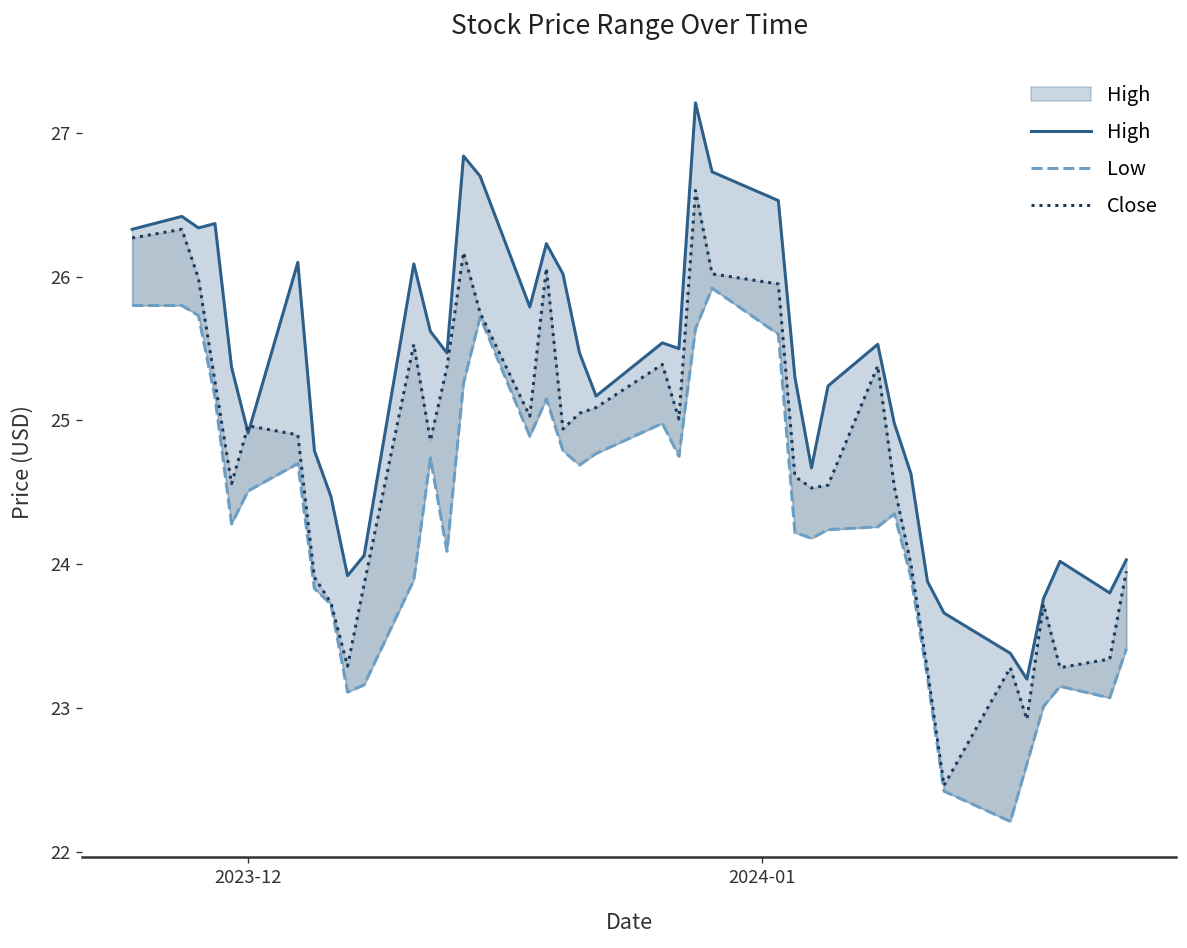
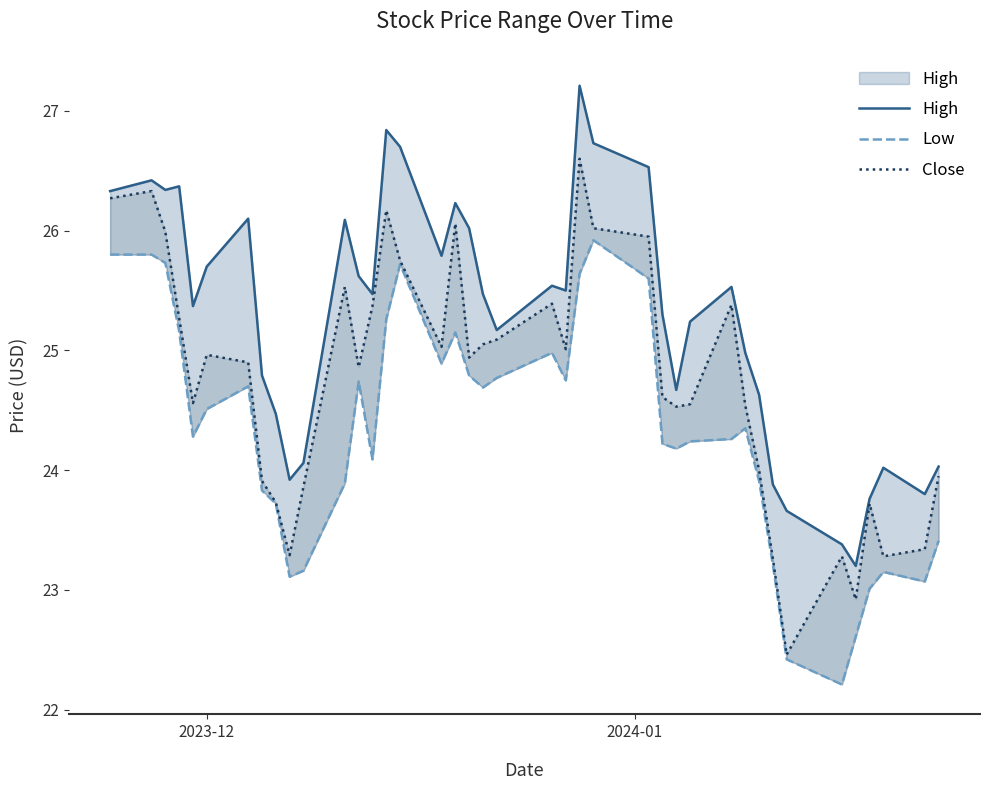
High, 2023-12: 24.91 -> 25.70
